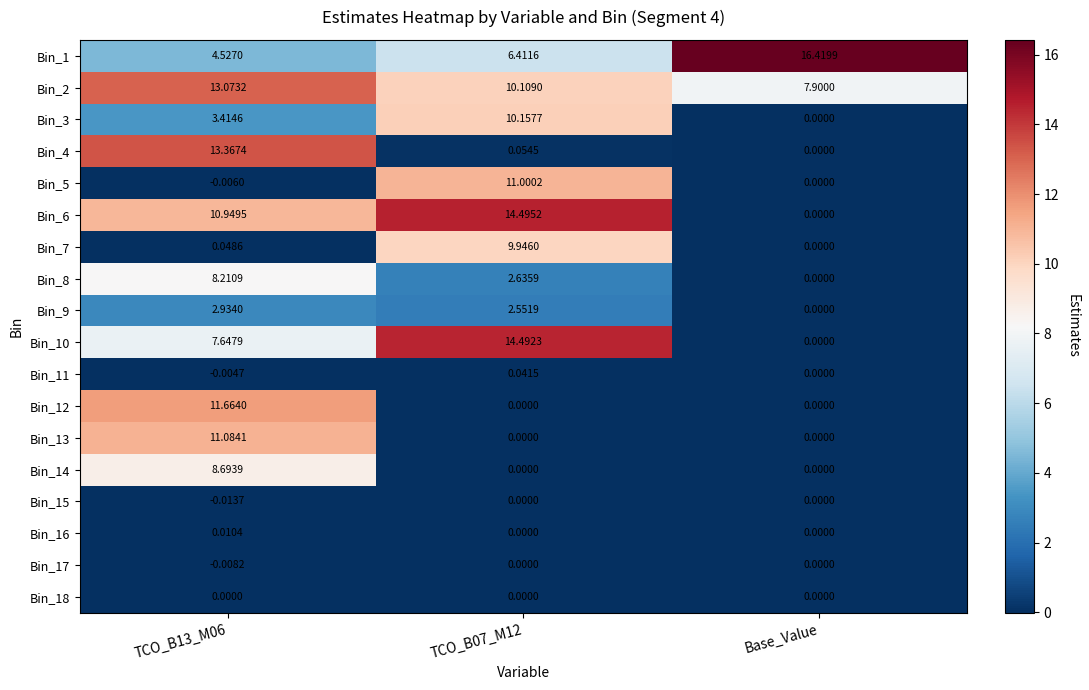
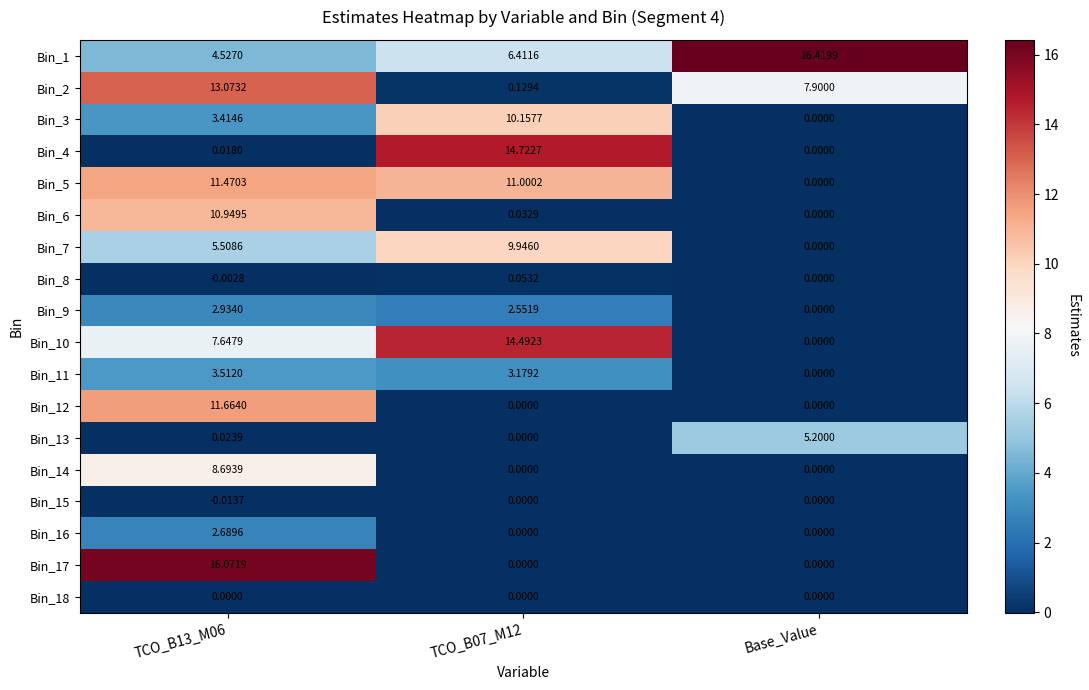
Bin_2, TCO_B07_M12: 10.1090 -> 0.1294
Bin_4, TCO_B13_M06: 13.3674 -> 0.0180
Bin_4, TCO_B07_M12: 0.0545 -> 14.7227
Bin_5, TCO_B13_M06: -0.0060 -> 11.4703
Bin_6, TCO_B07_M12: 14.4952 -> 0.0329
Bin_7, TCO_B13_M06: 0.0486 -> 5.5086
Bin_8, TCO_B13_M06: 8.2109 -> -0.0028
Bin_8, TCO_B07_M12: 2.6359 -> 0.0532
Bin_11, TCO_B13_M06: -0.0047 -> 3.5120
Bin_11, TCO_B07_M12: 0.0415 -> 3.1792
Bin_13, TCO_B13_M06: 11.0841 -> 0.0239
Bin_13, Base_Value: 0.0000 -> 5.2000
Bin_16, TCO_B13_M06: 0.0104 -> 2.6896
Bin_17, TCO_B13_M06: -0.0082 -> 16.0719
